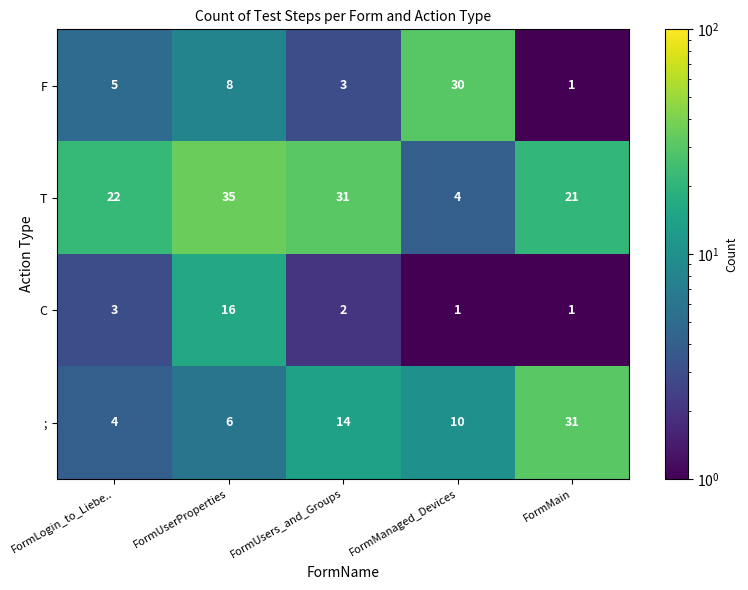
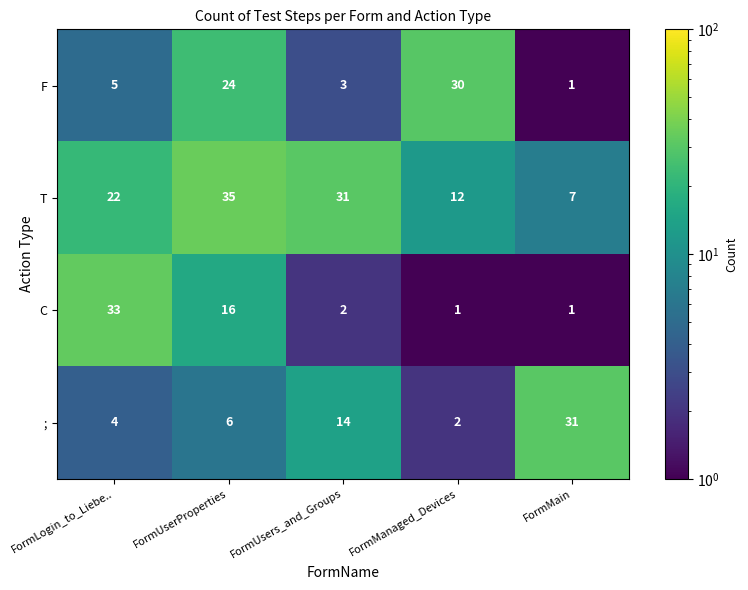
F, FormUserProperties: 8 -> 24
T, FormManaged_Devices: 4 -> 12
T, FormMain: 21 -> 7
C, FormLogin_to_Liebe..: 3 -> 33
;, FormManaged_Devices: 10 -> 2
